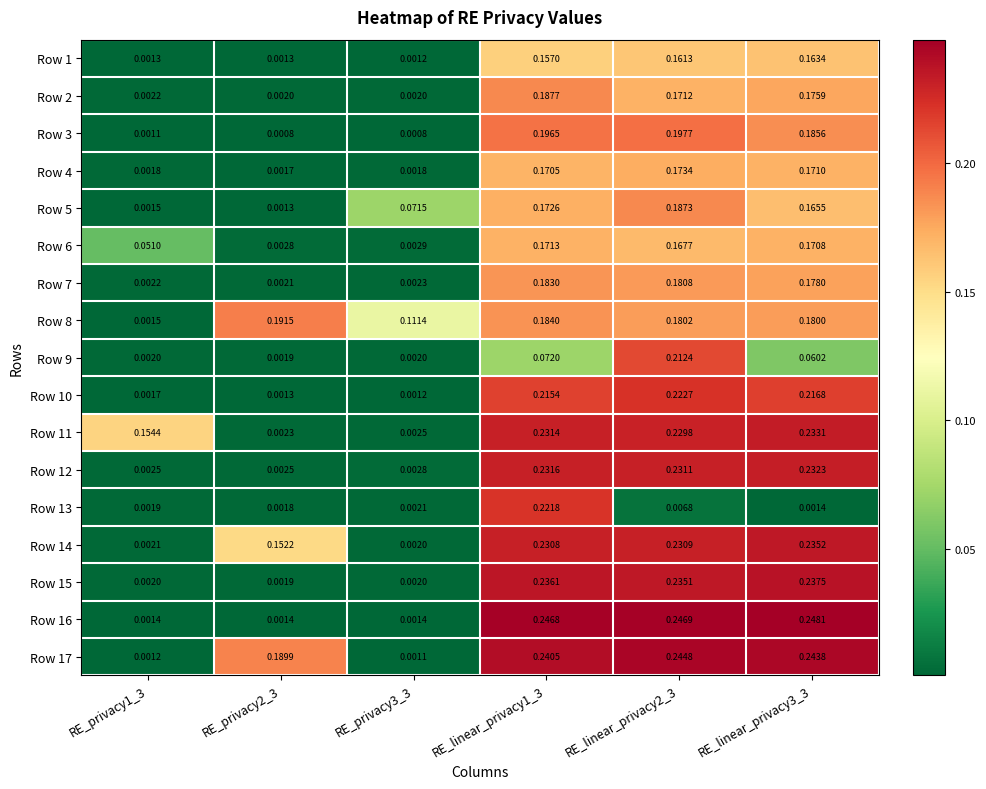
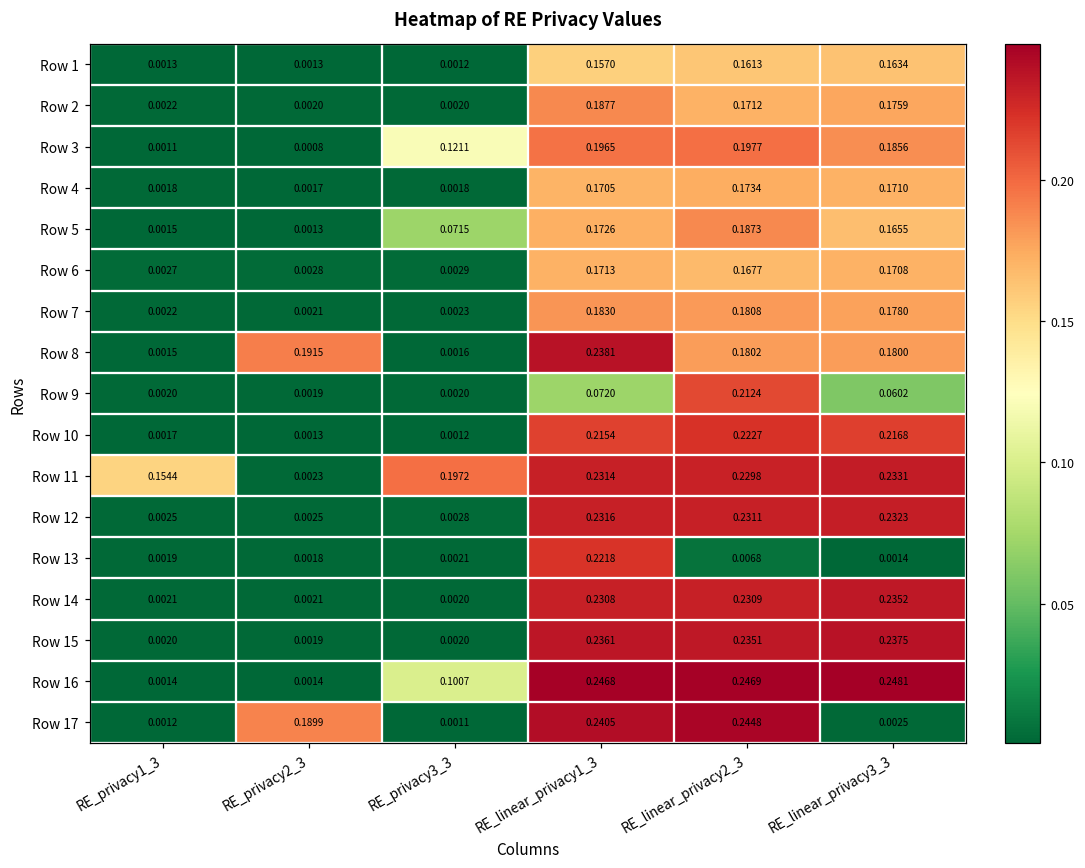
Row 3, RE_privacy3_3: 0.0008 -> 0.1211
Row 6, RE_privacy1_3: 0.0510 -> 0.0027
Row 8, RE_privacy3_3: 0.1114 -> 0.0016
Row 8, RE_linear_privacy1_3: 0.1840 -> 0.2381
Row 11, RE_privacy3_3: 0.0025 -> 0.1972
Row 14, RE_privacy2_3: 0.1522 -> 0.0021
Row 16, RE_privacy3_3: 0.0014 -> 0.1007
Row 17, RE_linear_privacy3_3: 0.2438 -> 0.0025
